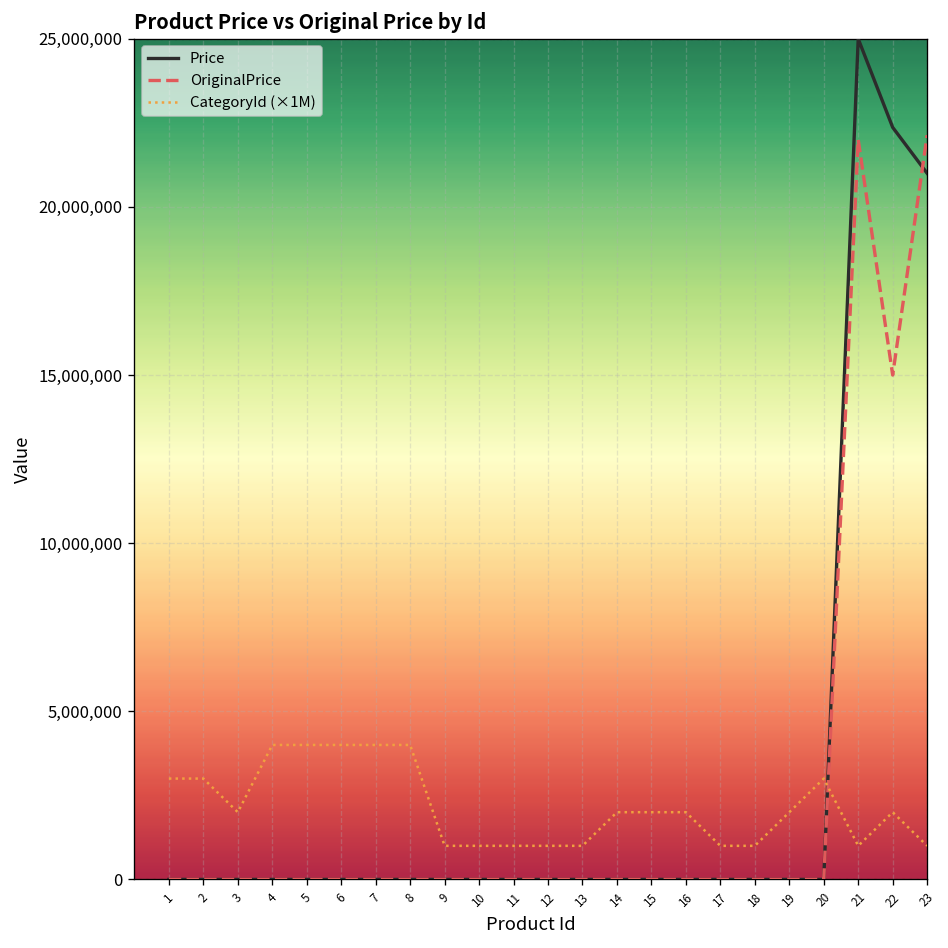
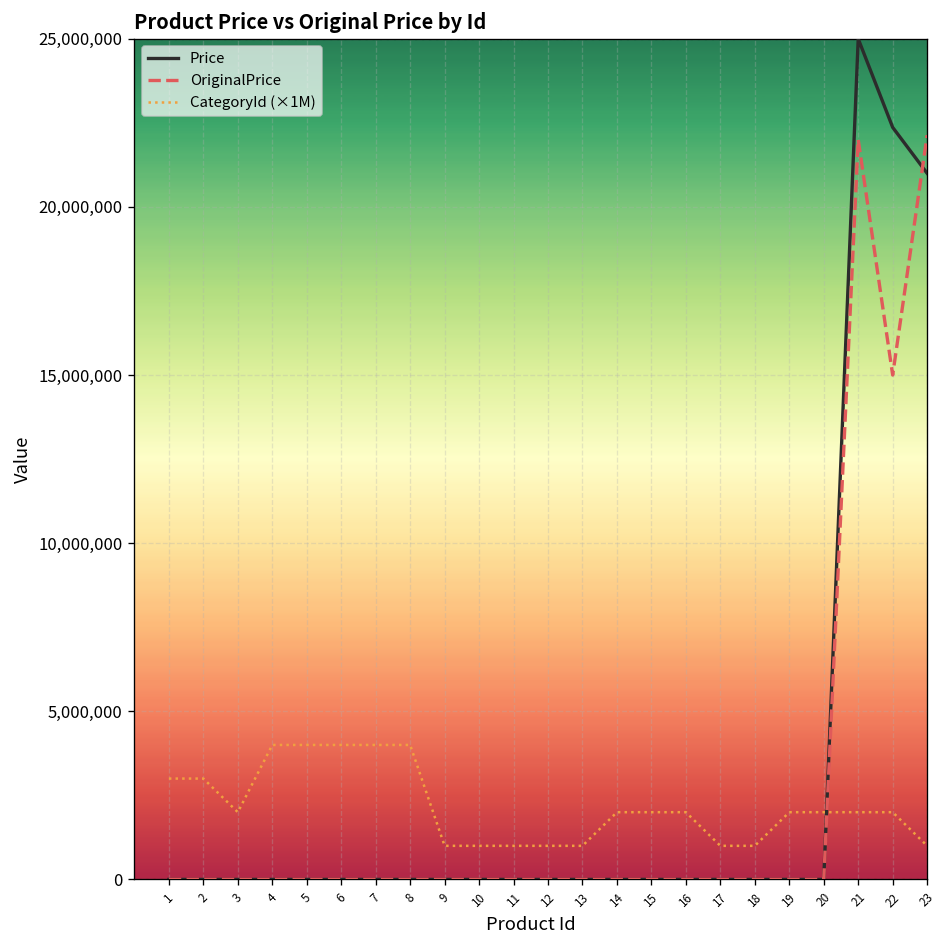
CategoryId (×1M), 20: 3,000,000 -> 2,000,000
CategoryId (×1M), 21: 1,000,000 -> 2,000,000
